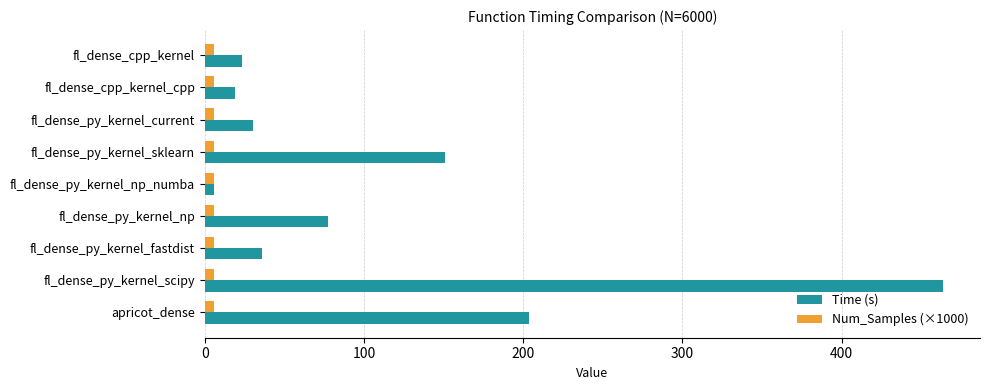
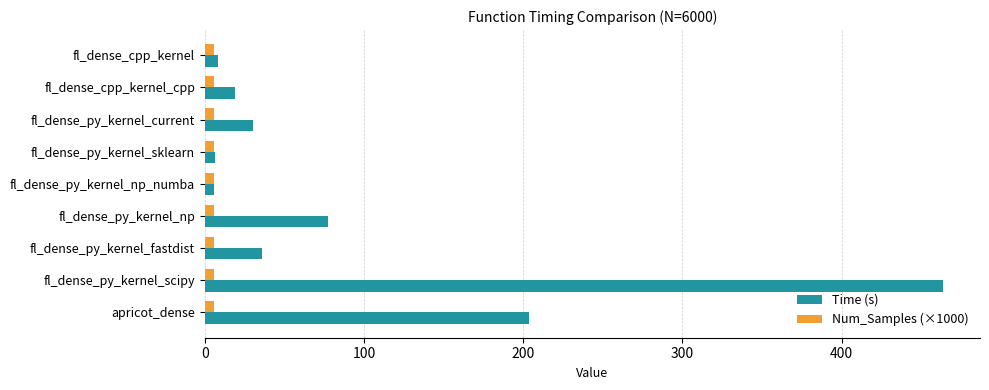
Time (s), fl_dense_cpp_kernel: 23 -> 8
Time (s), fl_dense_py_kernel_sklearn: 151 -> 6
